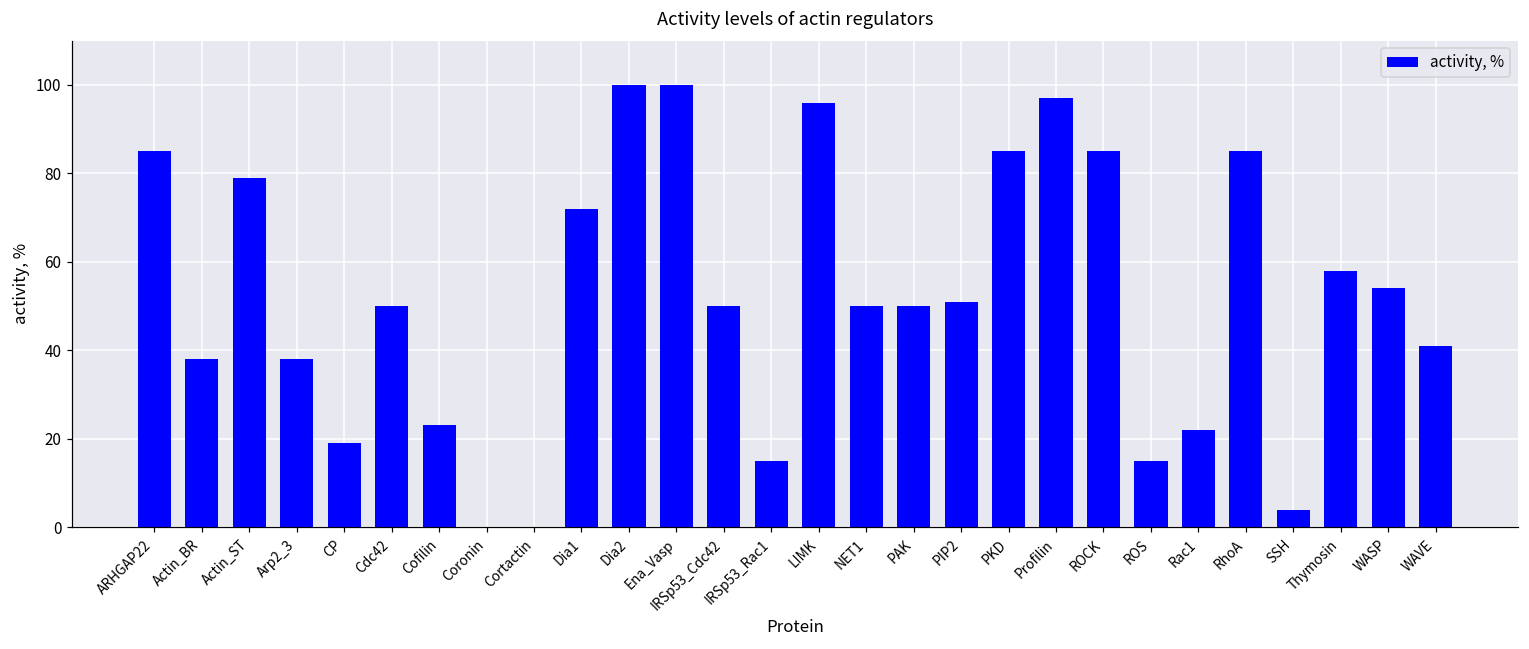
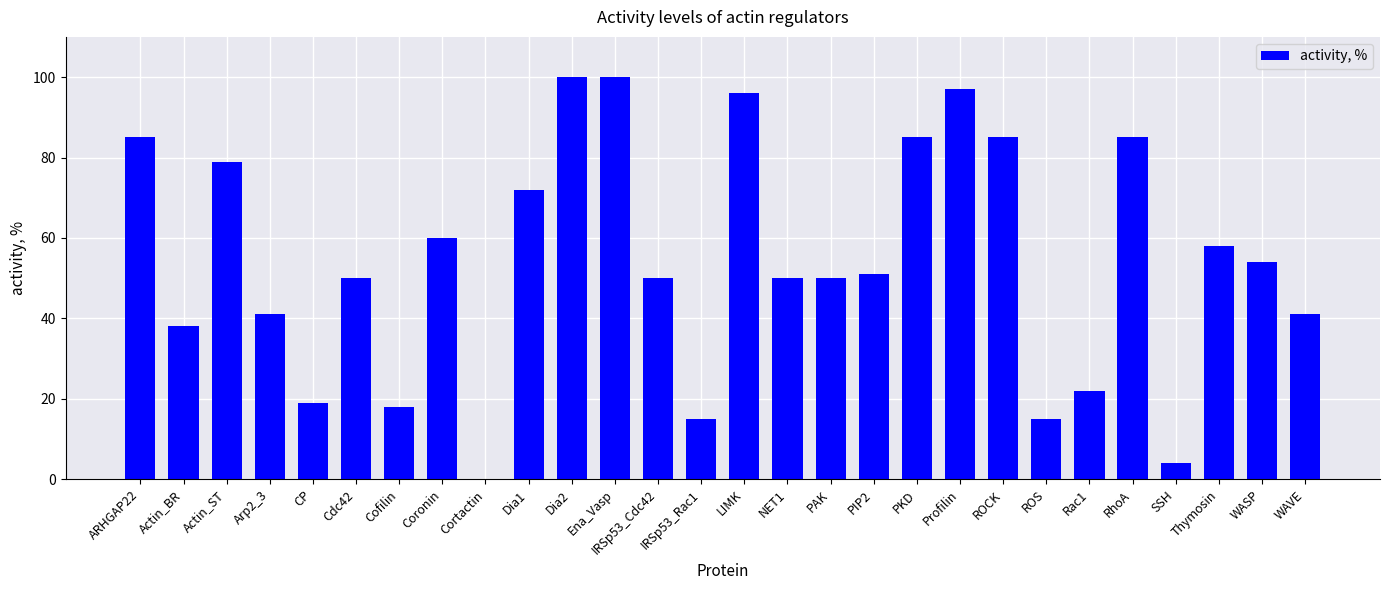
Arp2_3: 38 -> 41
Cofilin: 23 -> 18
Coronin: 0 -> 60
